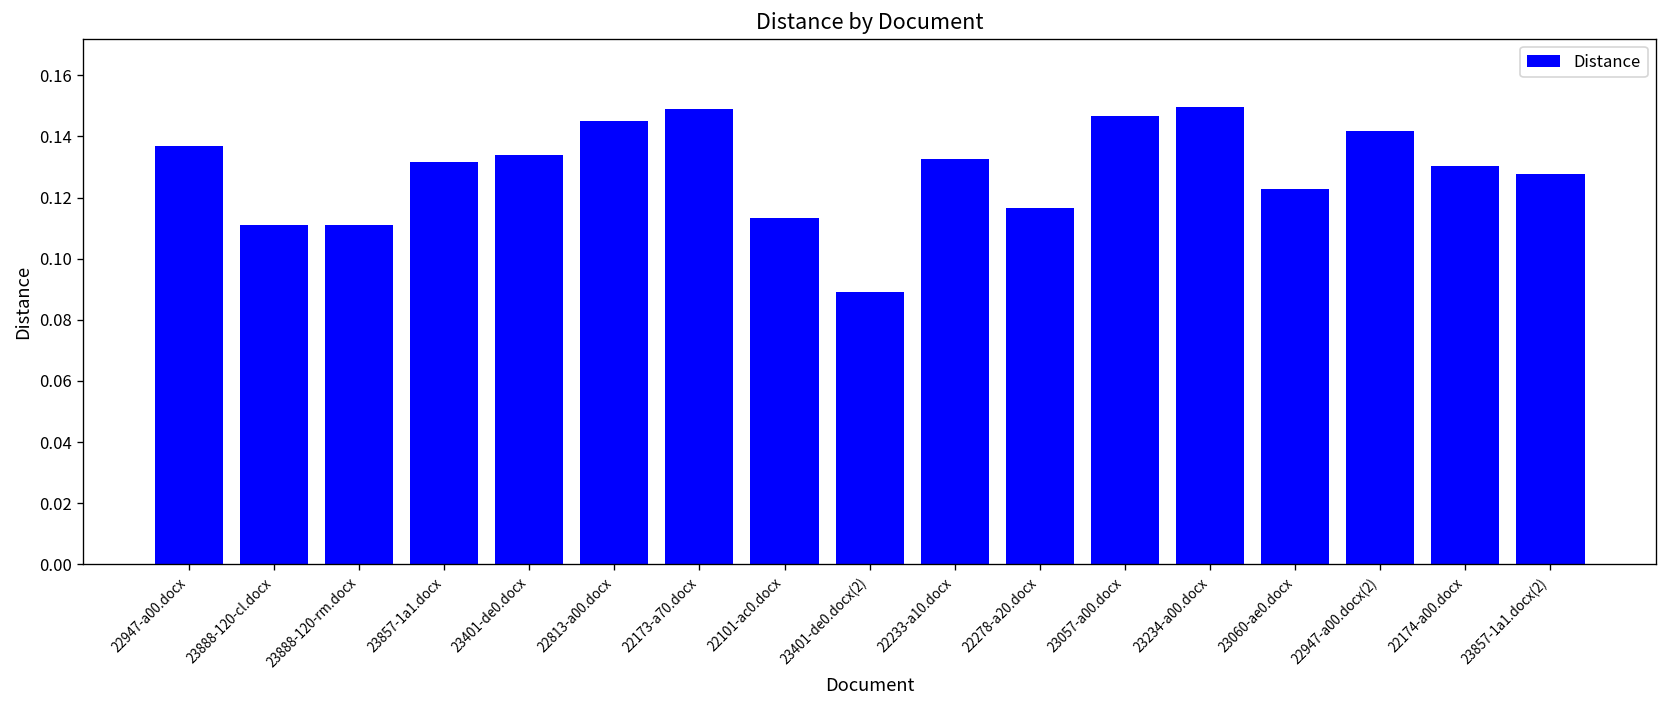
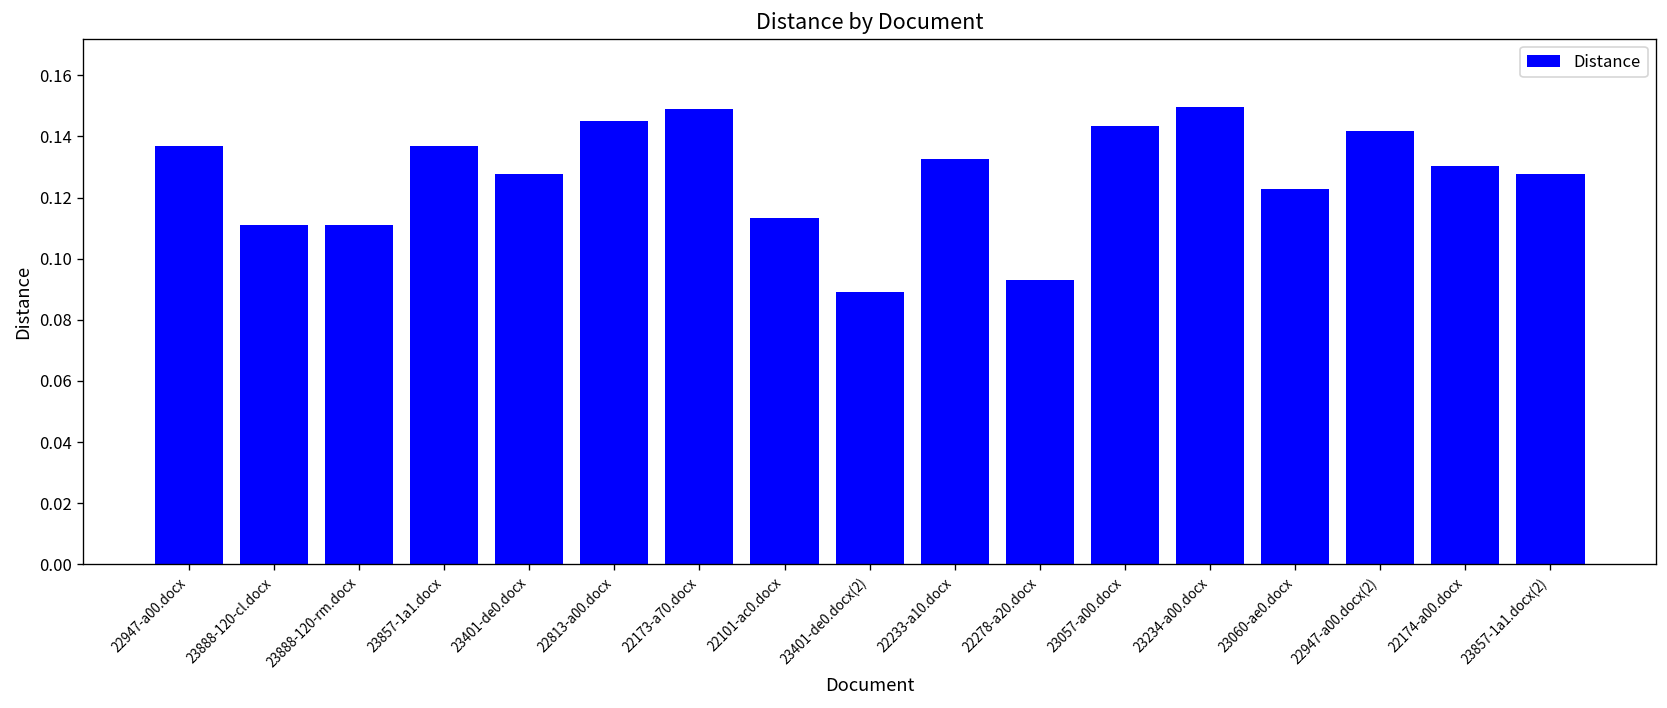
23857-1a1.docx: 0.132 -> 0.137
23401-de0.docx: 0.134 -> 0.128
22278-a20.docx: 0.117 -> 0.093
23057-a00.docx: 0.147 -> 0.144
